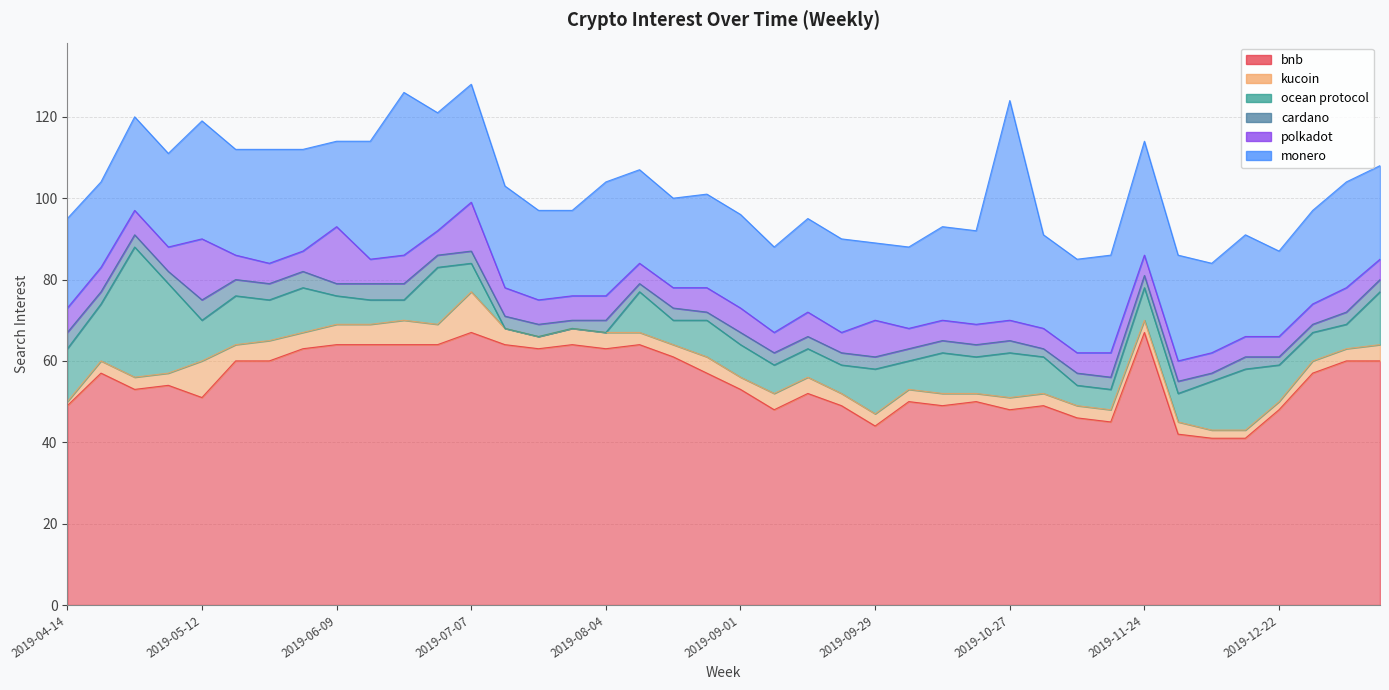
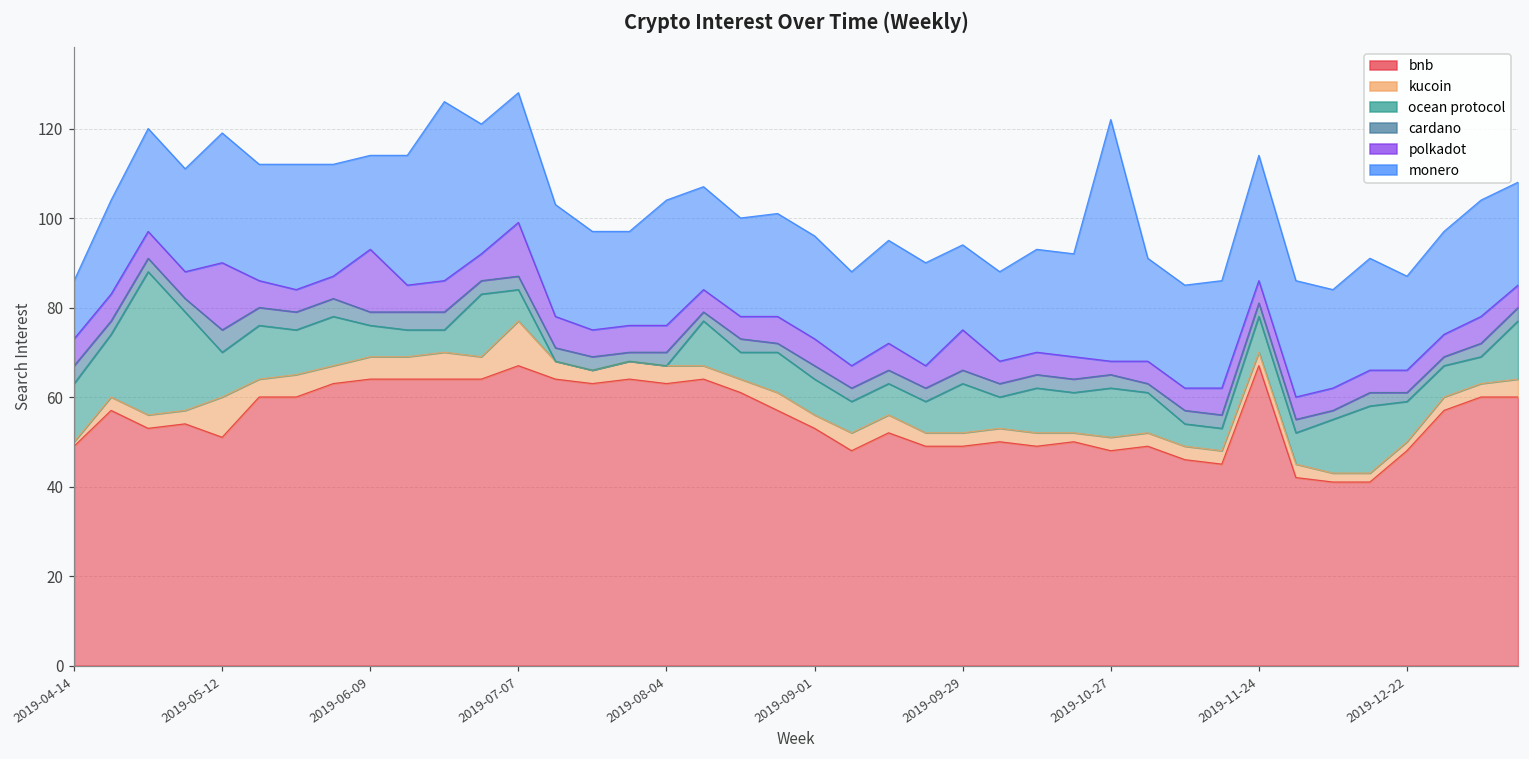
monero, 2019-04-14: 22 -> 13
bnb, 2019-09-29: 44 -> 49
polkadot, 2019-10-27: 5 -> 3
